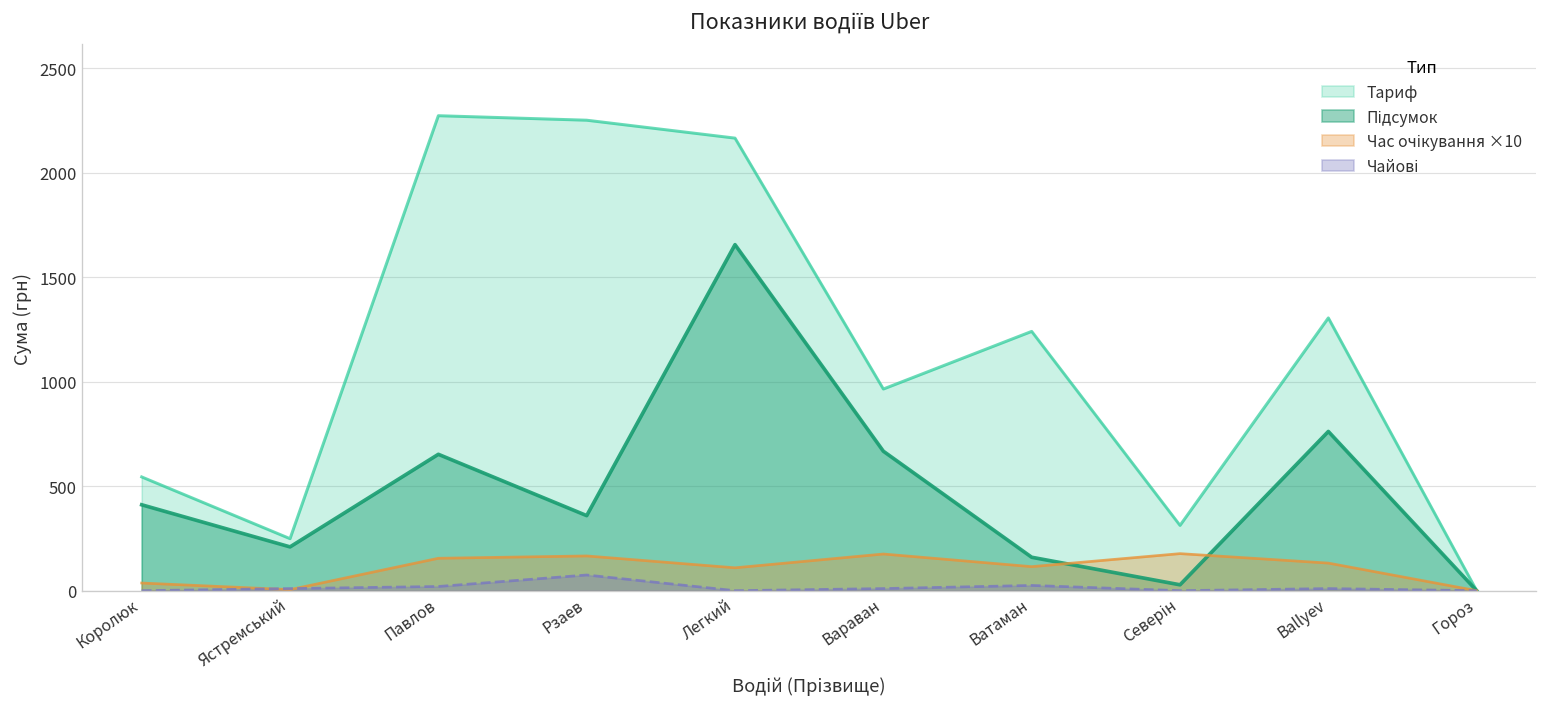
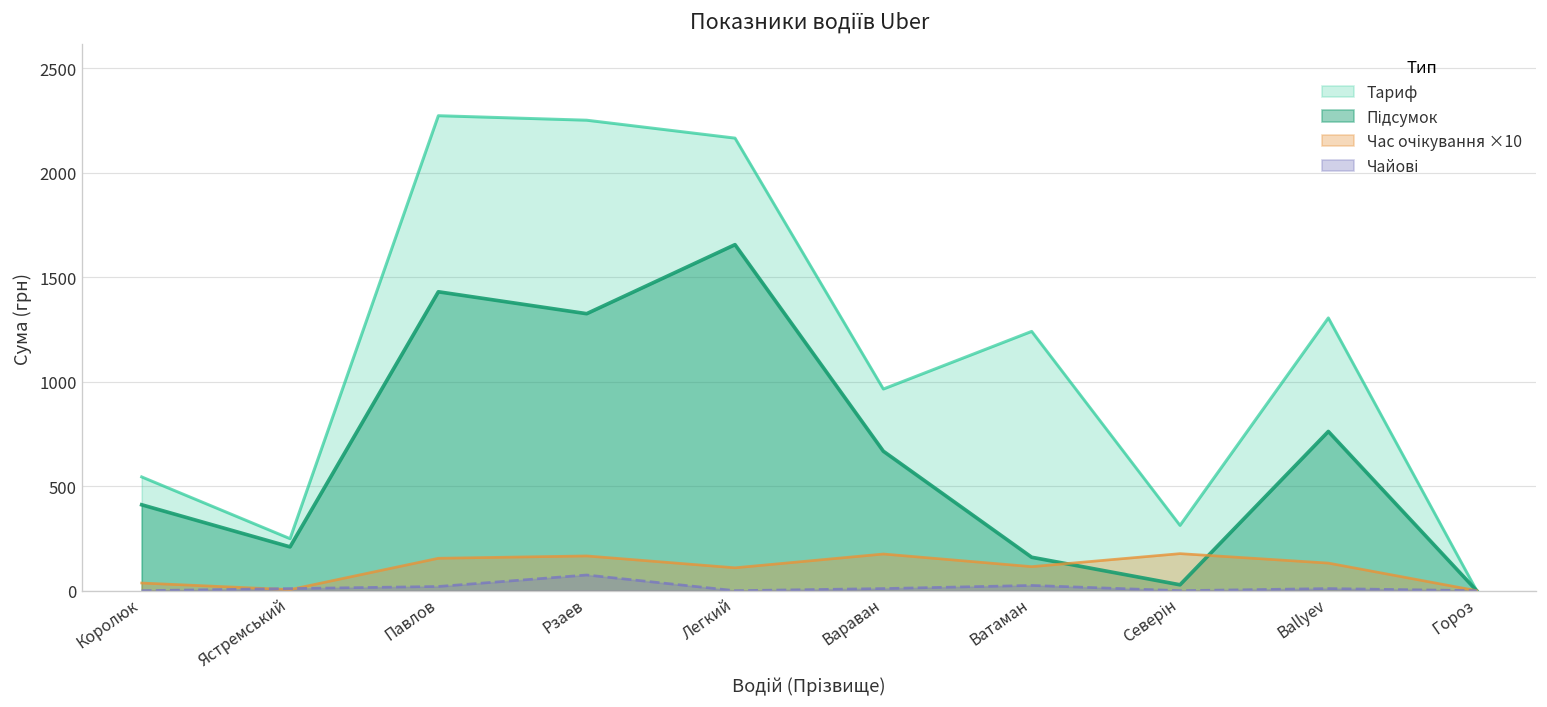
Підсумок, Павлов: 650 -> 1430
Підсумок, Рзаев: 360 -> 1330
